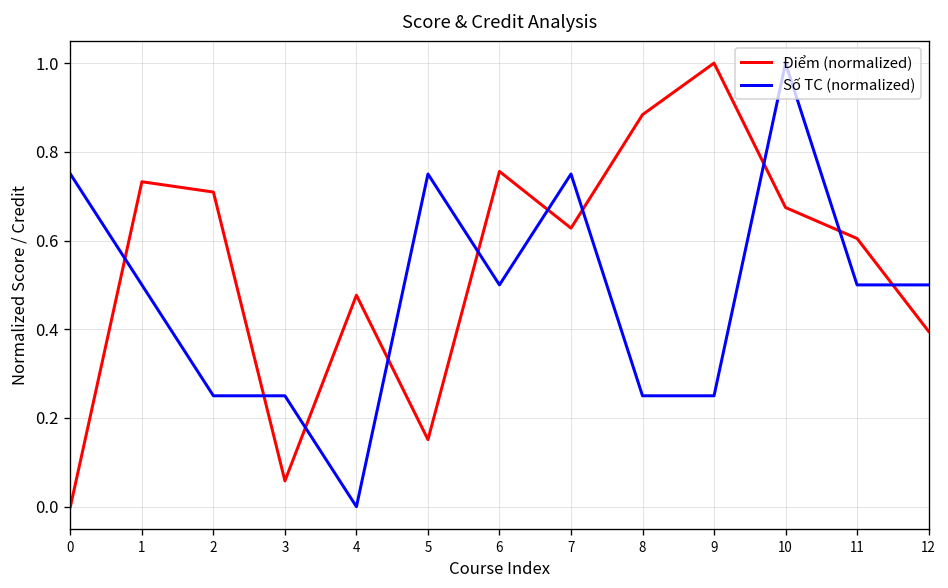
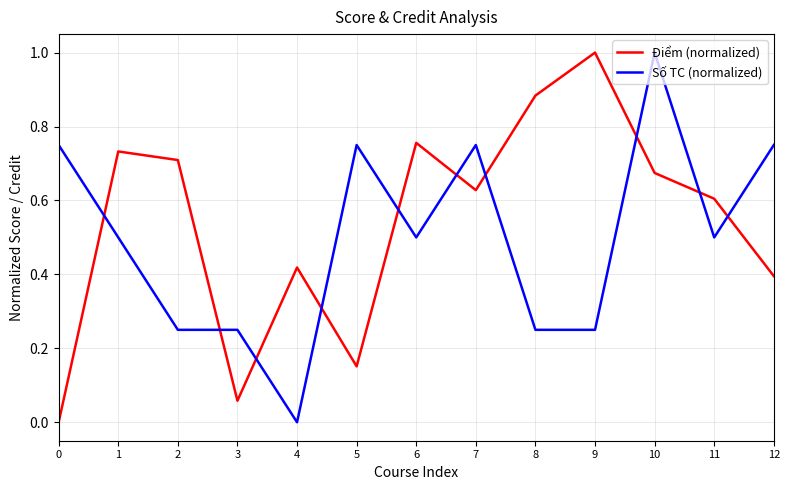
Điểm (normalized), 4: 0.48 -> 0.42
Số TC (normalized), 12: 0.50 -> 0.75
